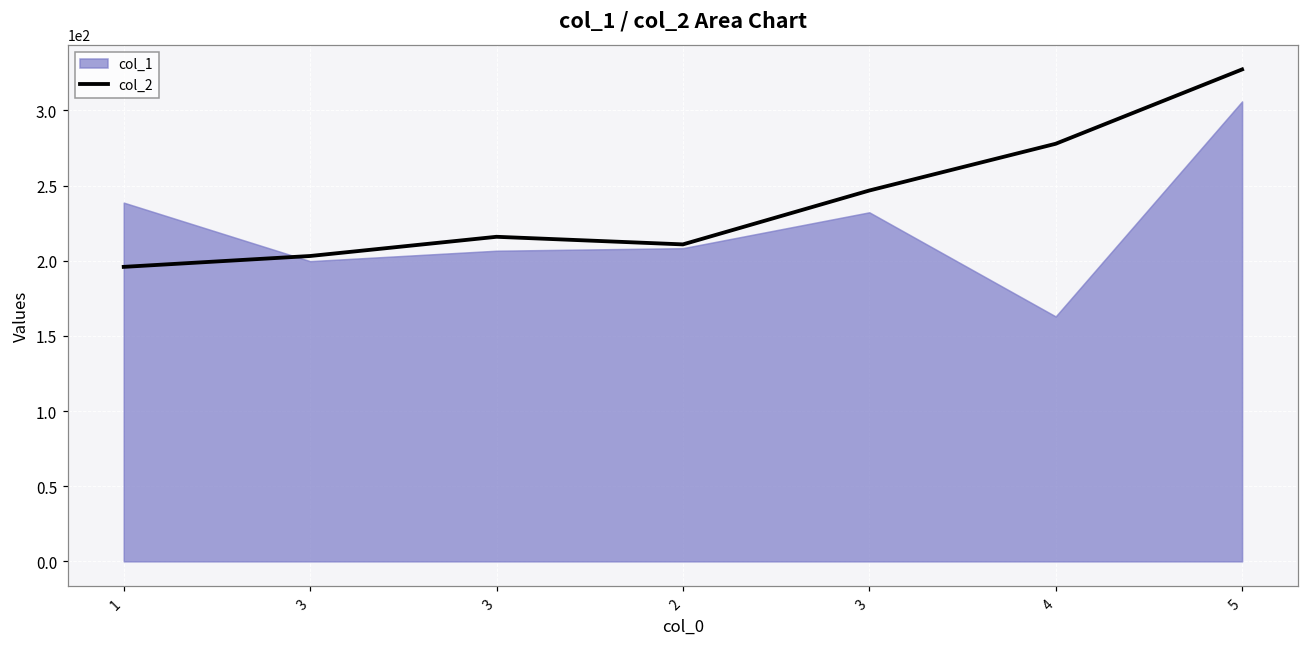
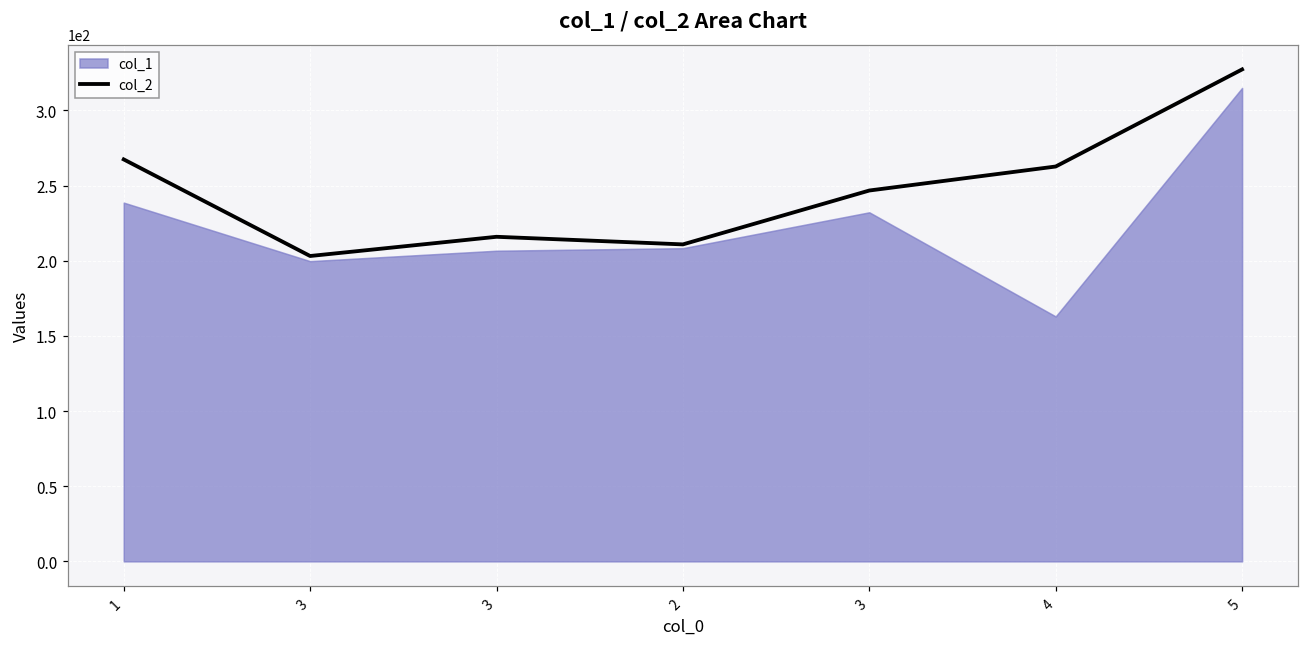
col_2, 1: 196 -> 267
col_2, 4: 278 -> 263
col_1, 5: 306 -> 315
